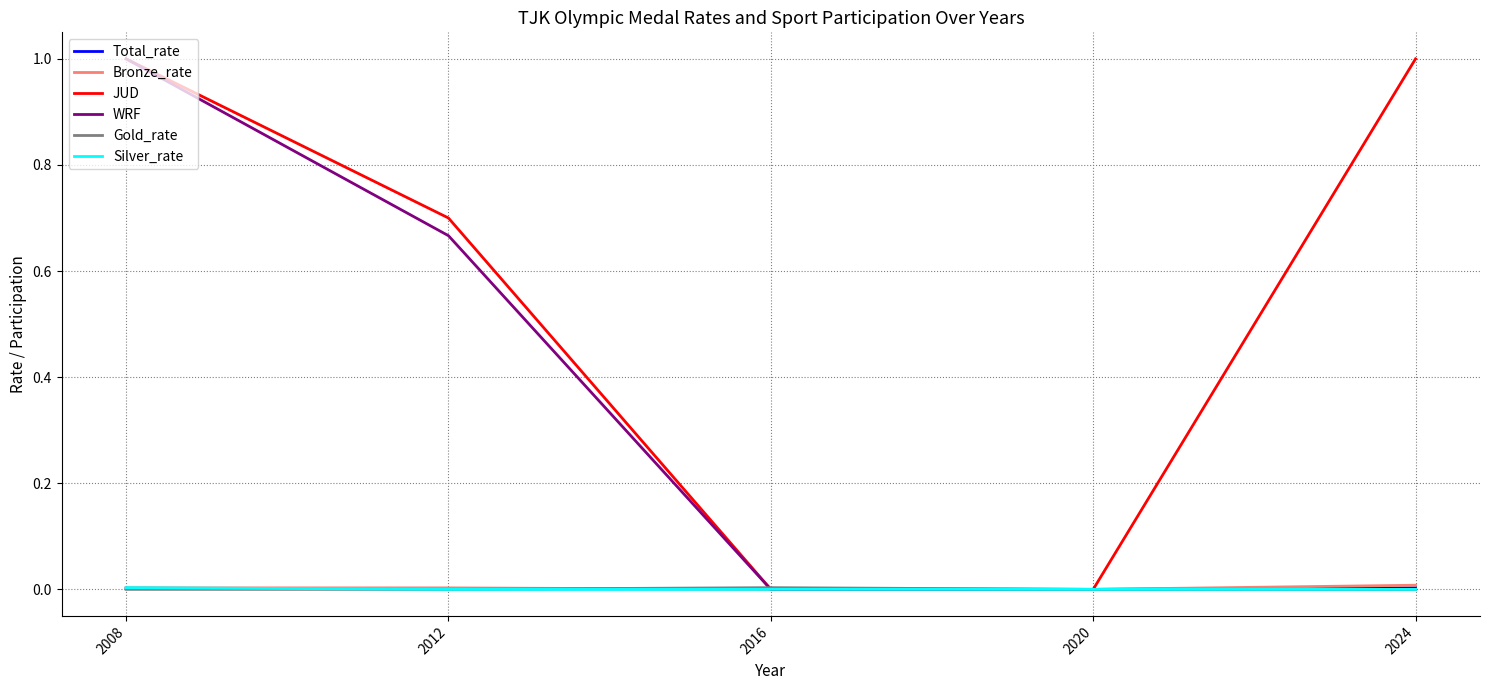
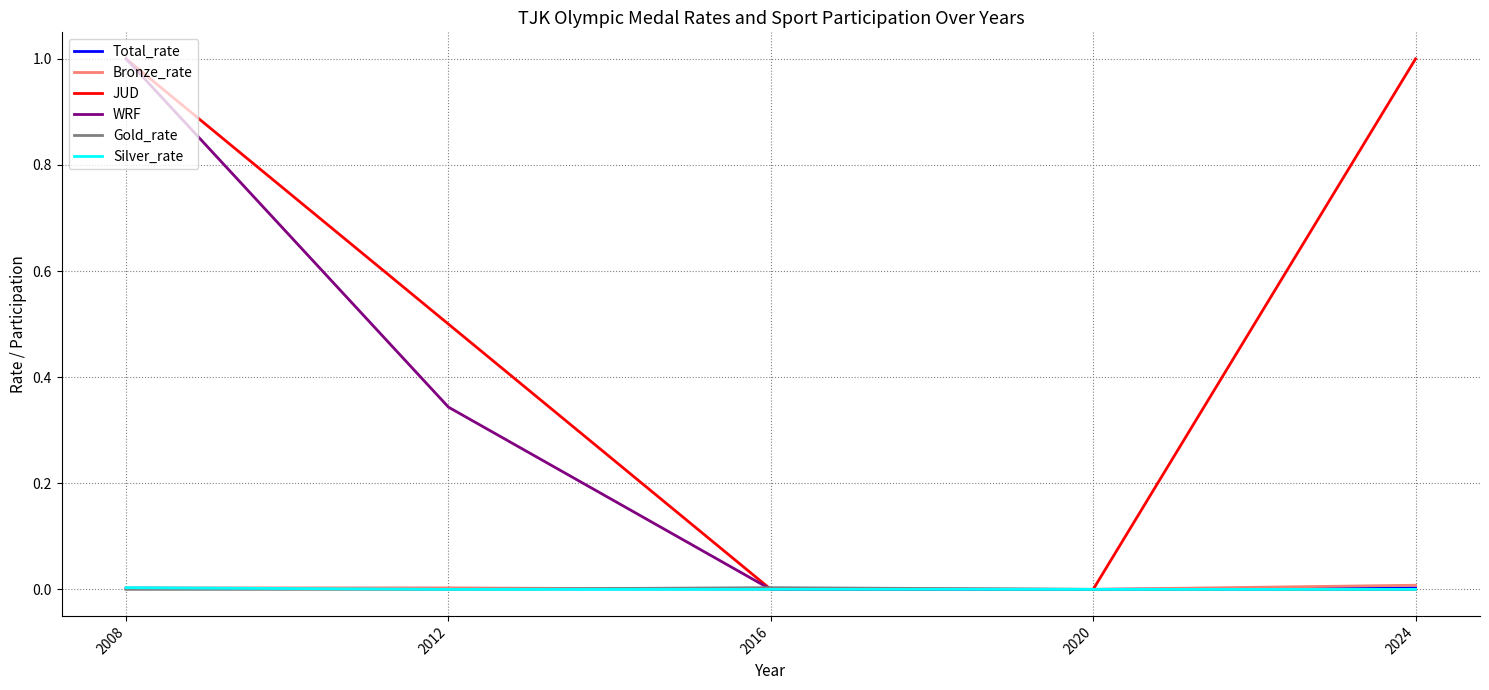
JUD, 2012: 0.7 -> 0.5
WRF, 2012: 0.67 -> 0.34
